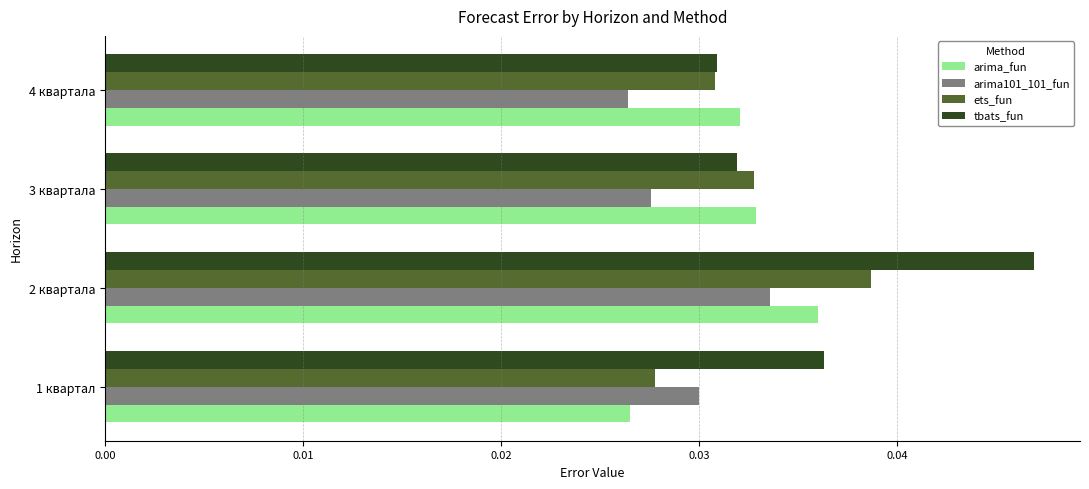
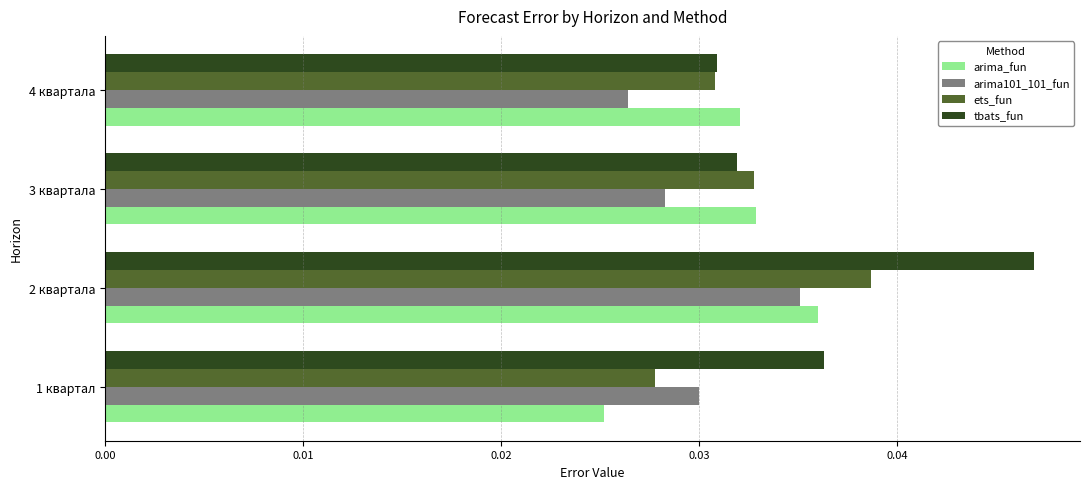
arima101_101_fun, 3 квартала: 0.0276 -> 0.0283
arima101_101_fun, 2 квартала: 0.0336 -> 0.0351
arima_fun, 1 квартал: 0.0265 -> 0.0252
